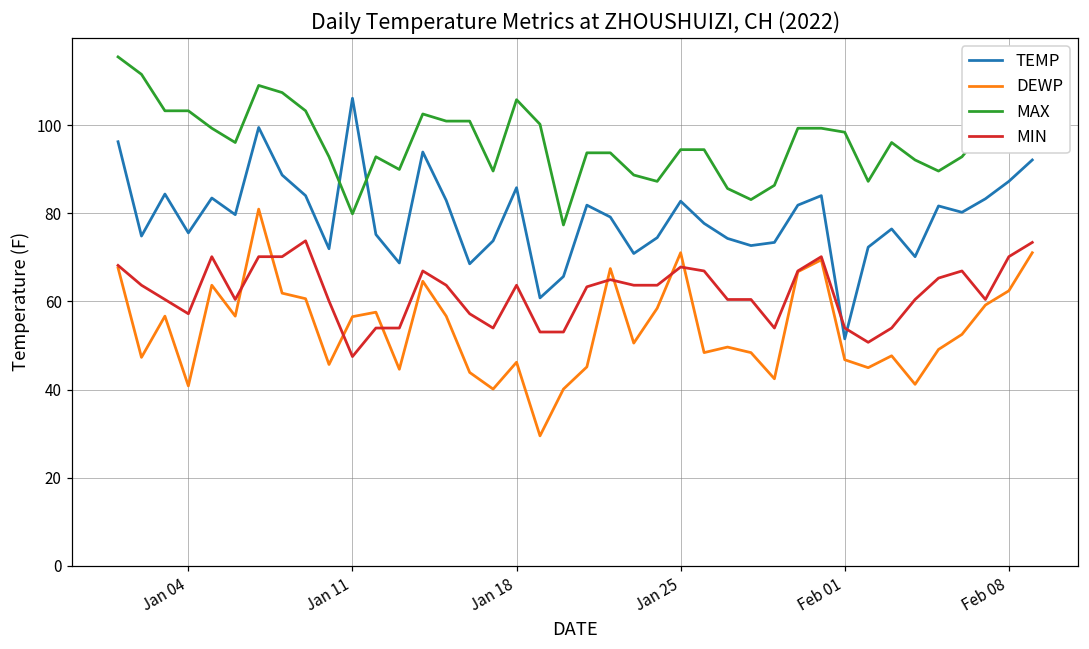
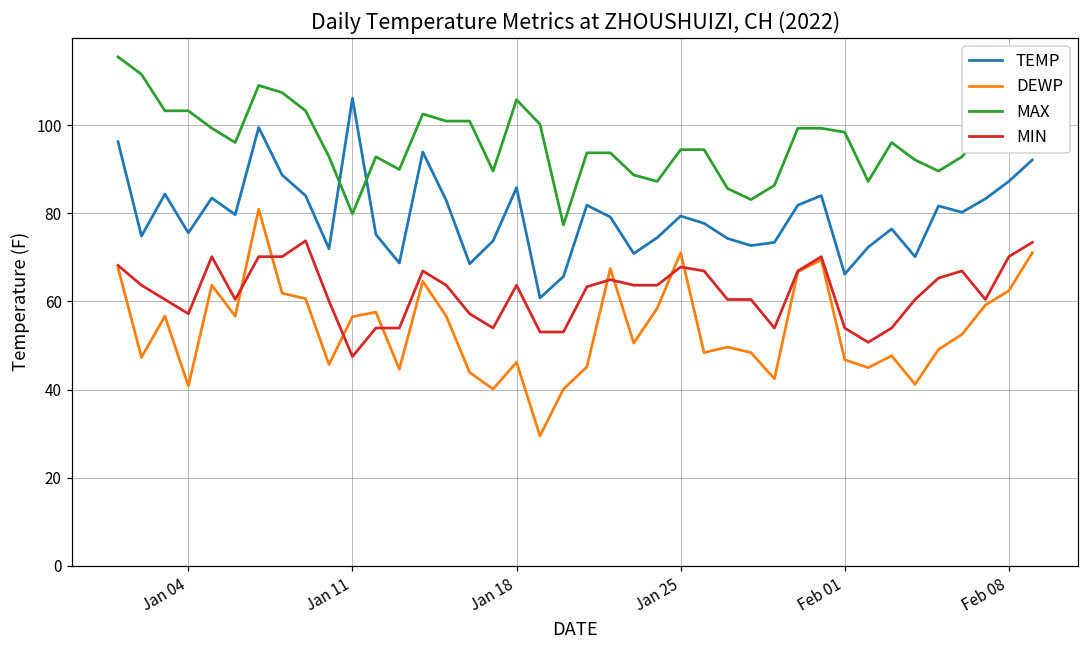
TEMP, Jan 25: 83 -> 79
TEMP, Feb 01: 52 -> 66
